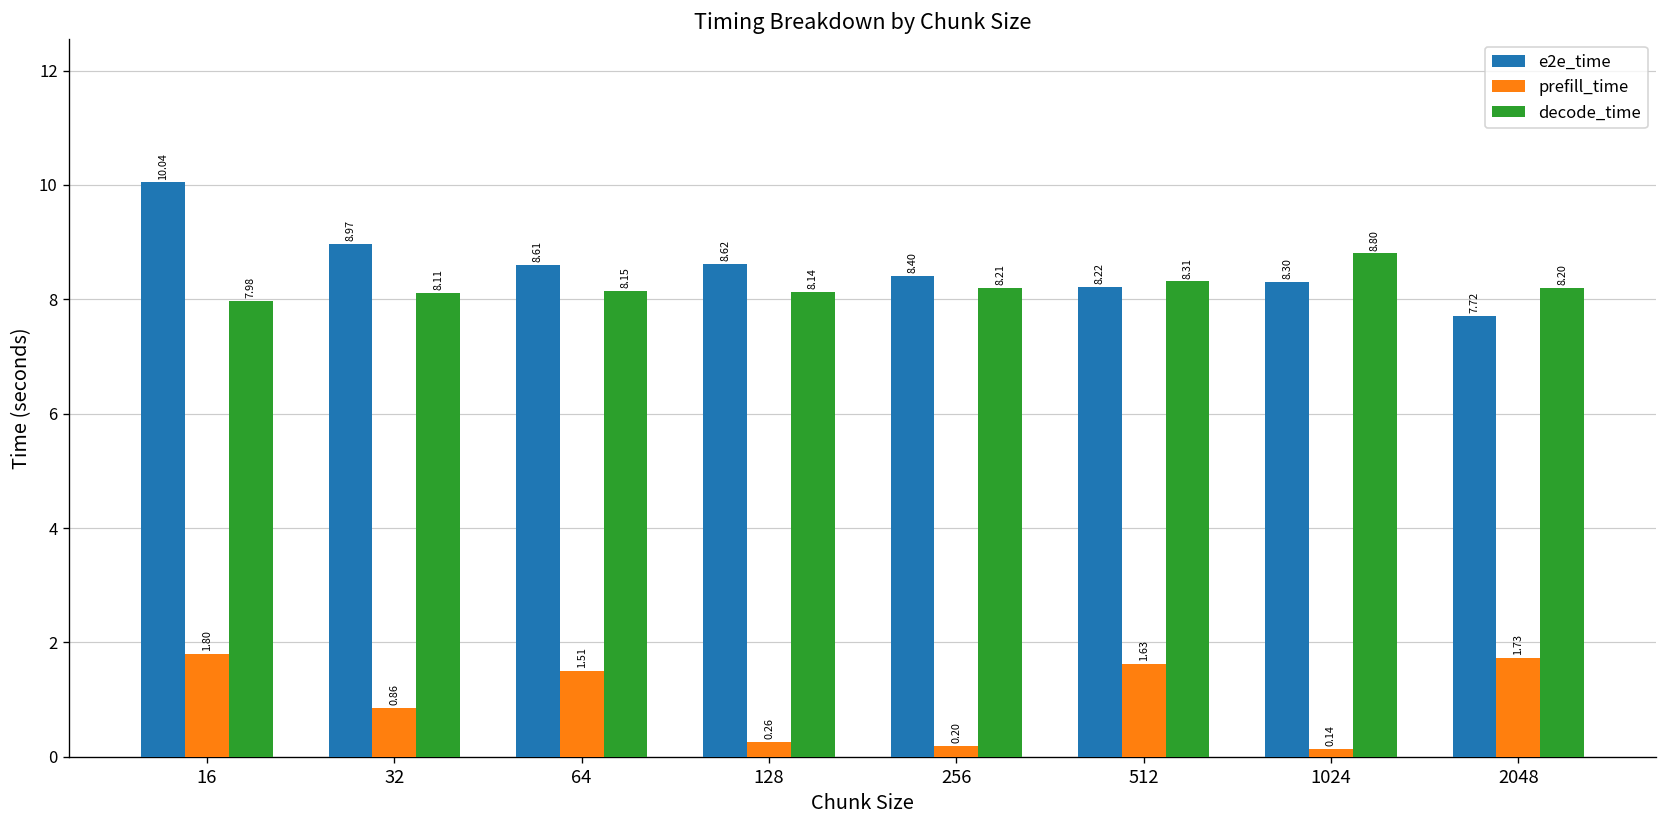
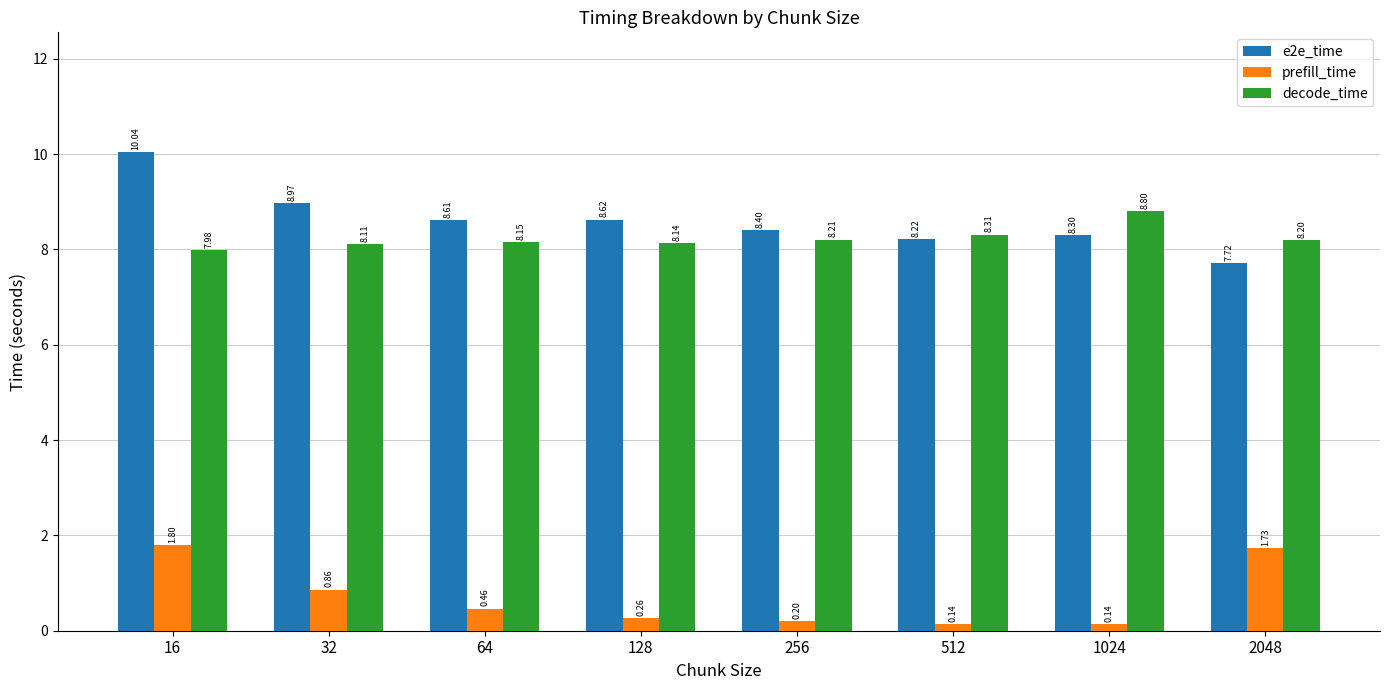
prefill_time, 64: 1.51 -> 0.46
prefill_time, 512: 1.63 -> 0.14
